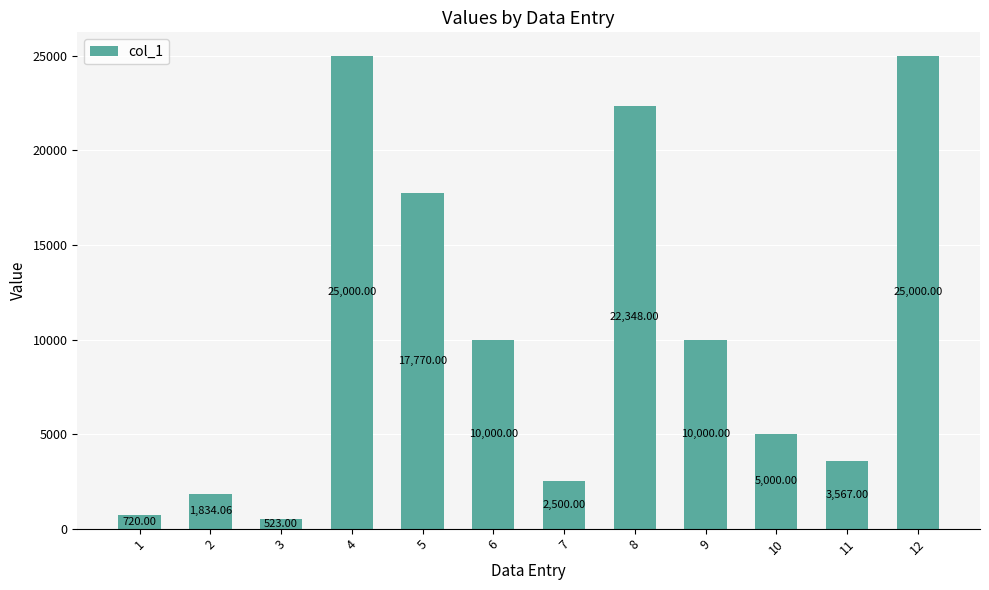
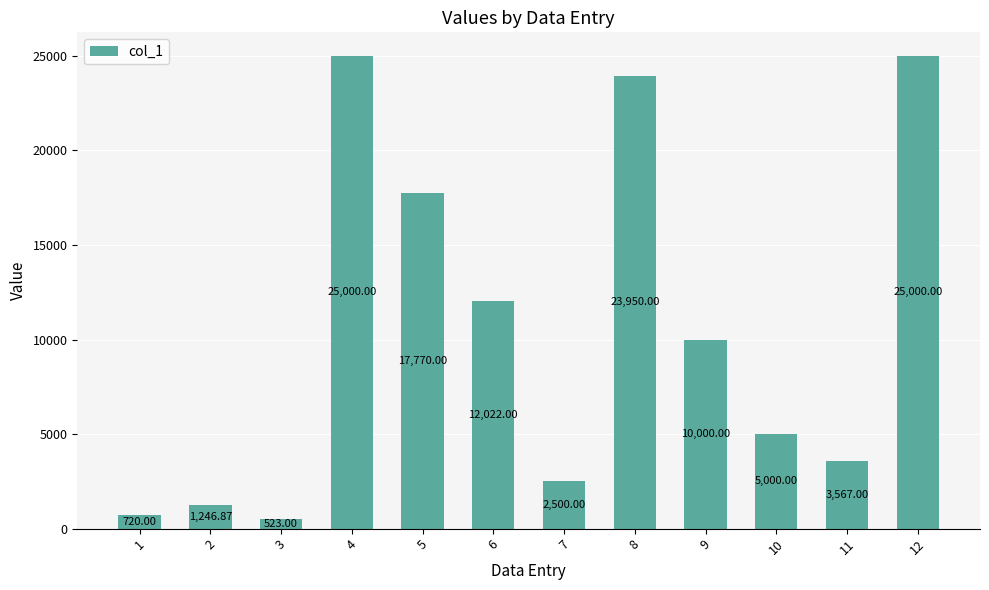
2: 1,834.06 -> 1,246.87
6: 10,000.00 -> 12,022.00
8: 22,348.00 -> 23,950.00
